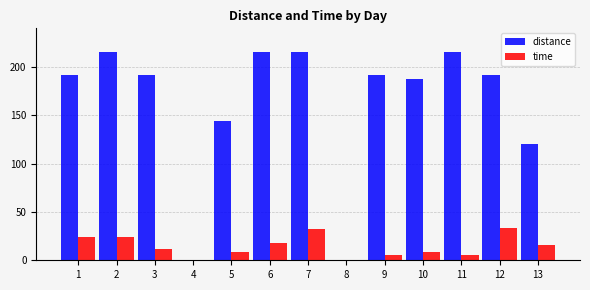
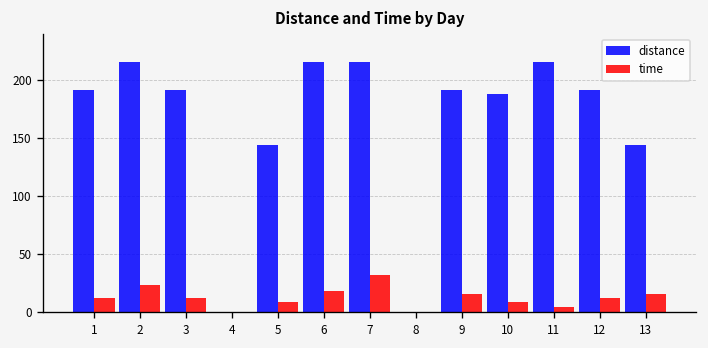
time, 1: 20 -> 10
time, 9: 10 -> 20
time, 12: 30 -> 10
distance, 13: 120 -> 140
